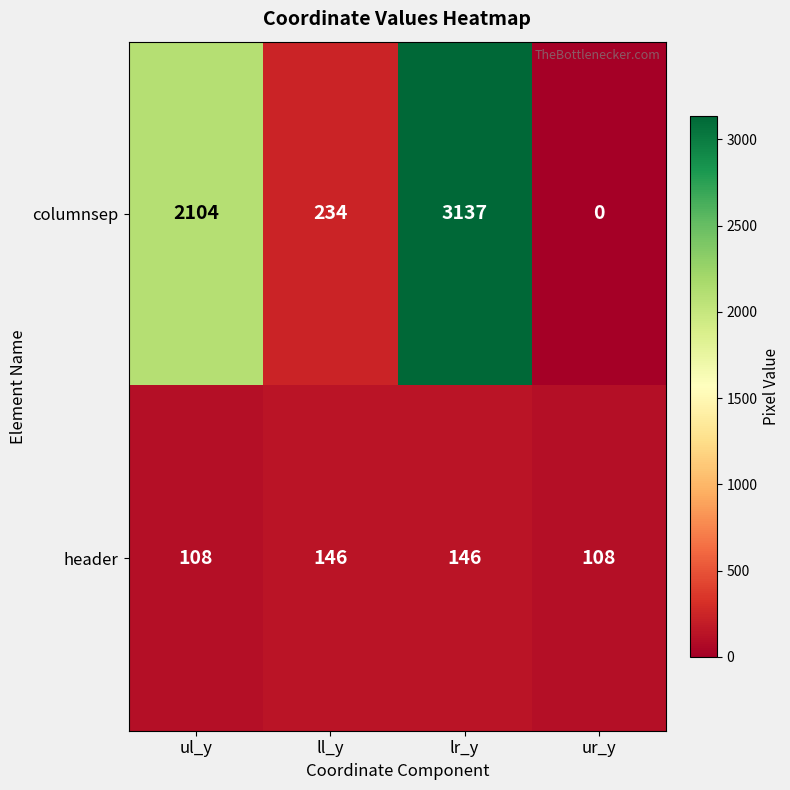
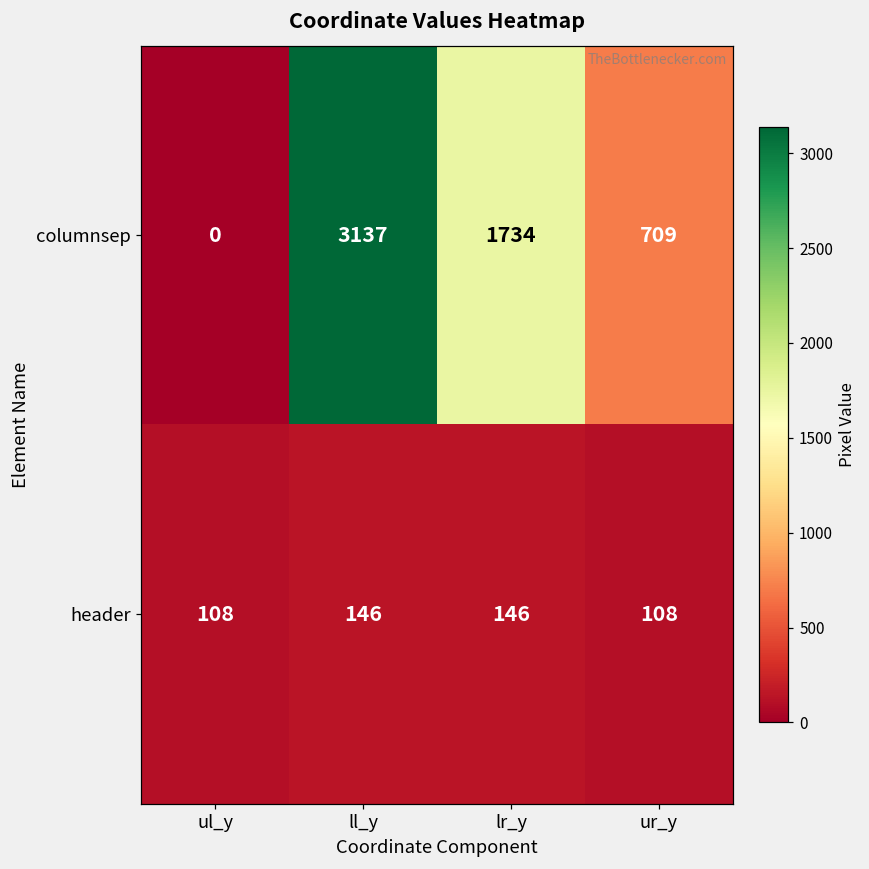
columnsep, ul_y: 2104 -> 0
columnsep, ll_y: 234 -> 3137
columnsep, lr_y: 3137 -> 1734
columnsep, ur_y: 0 -> 709
